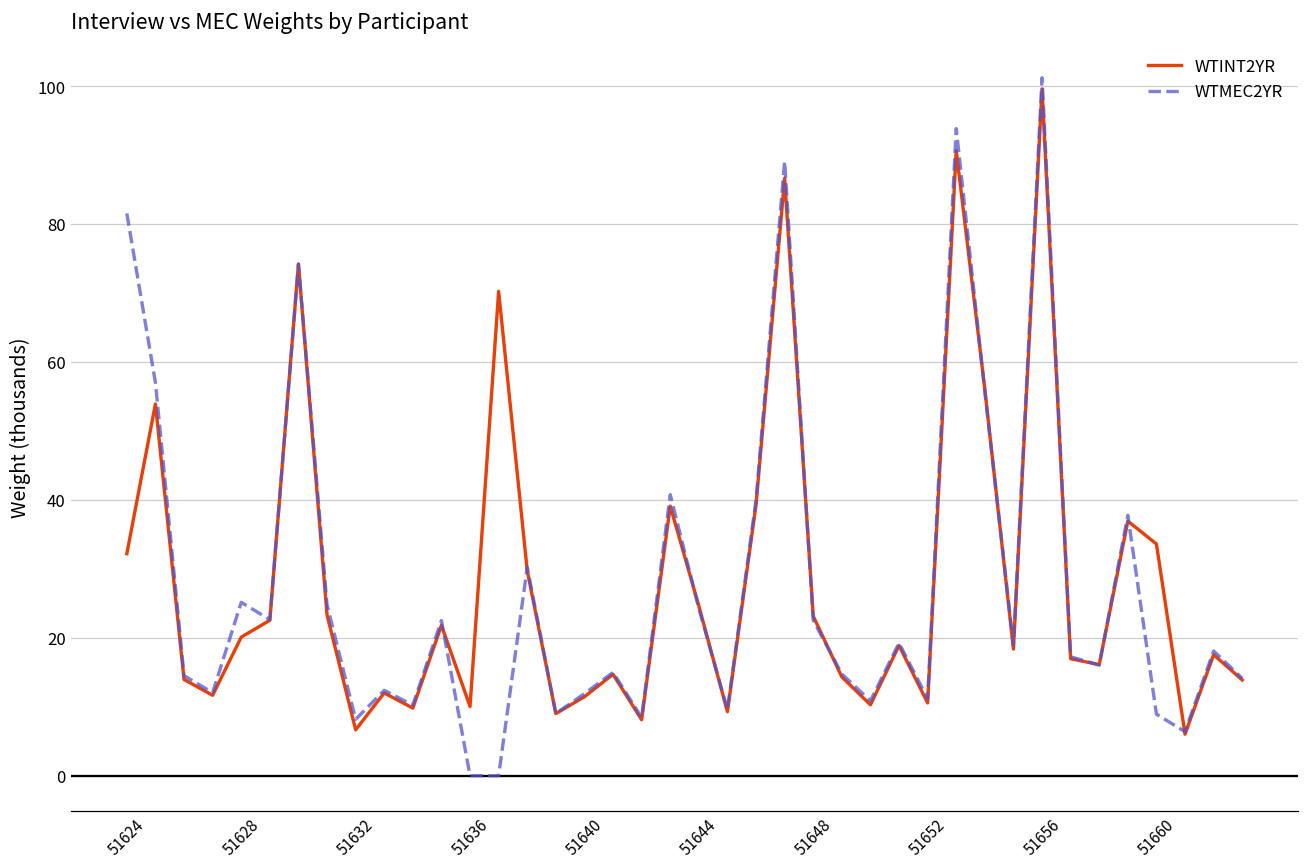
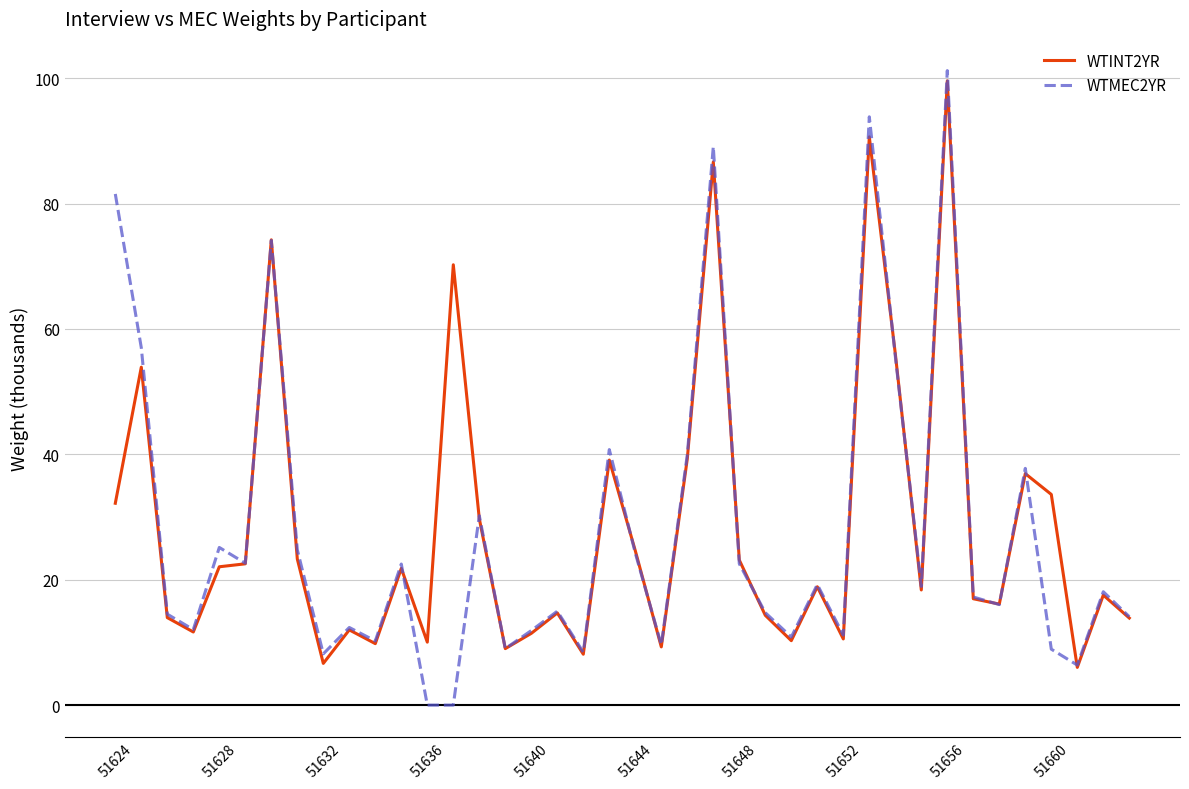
WTINT2YR, 51628: 20 -> 22
